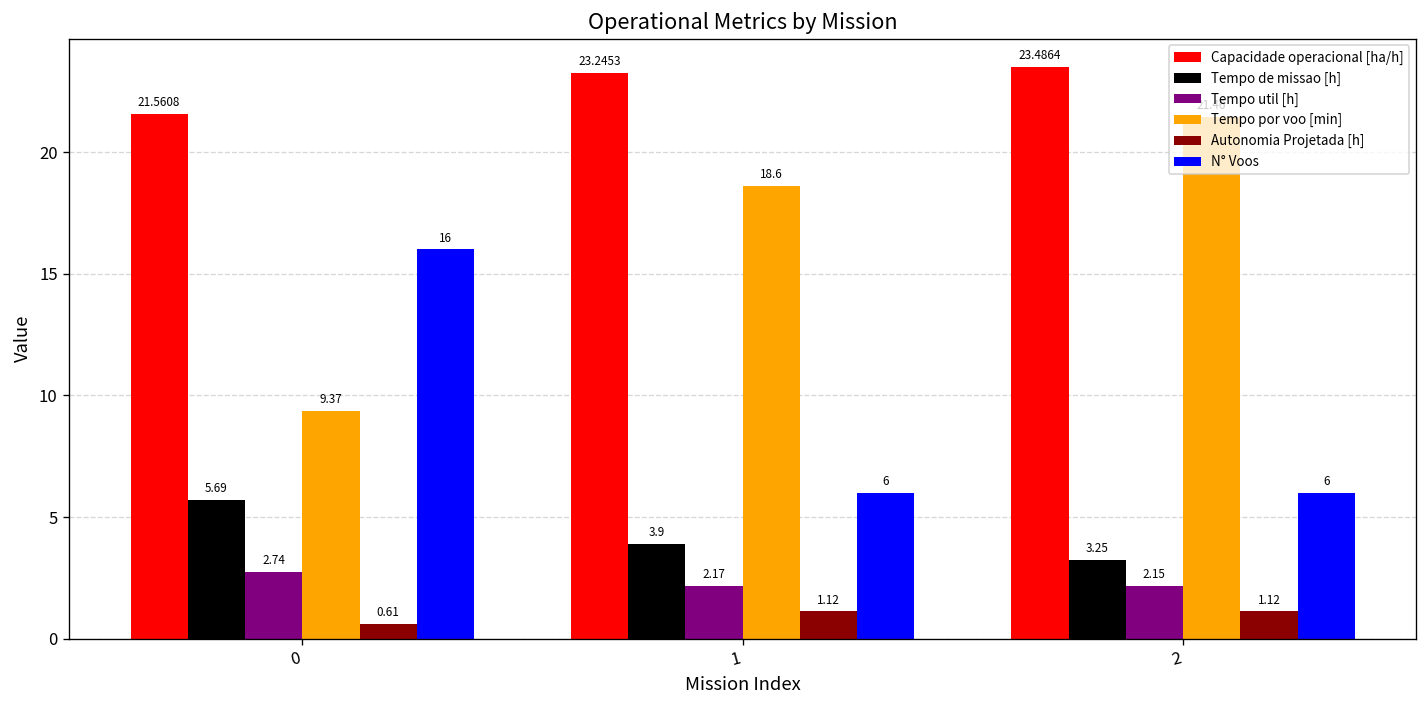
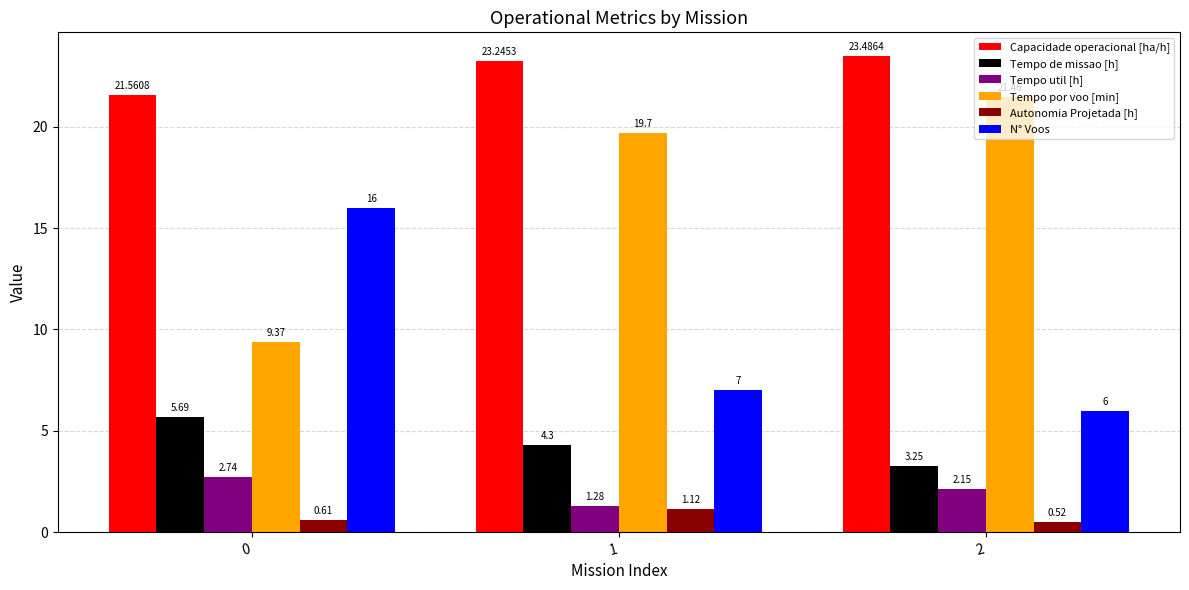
Tempo de missao [h], 1: 3.9 -> 4.3
Tempo util [h], 1: 2.17 -> 1.28
Tempo por voo [min], 1: 18.6 -> 19.7
N° Voos, 1: 6 -> 7
Autonomia Projetada [h], 2: 1.12 -> 0.52
